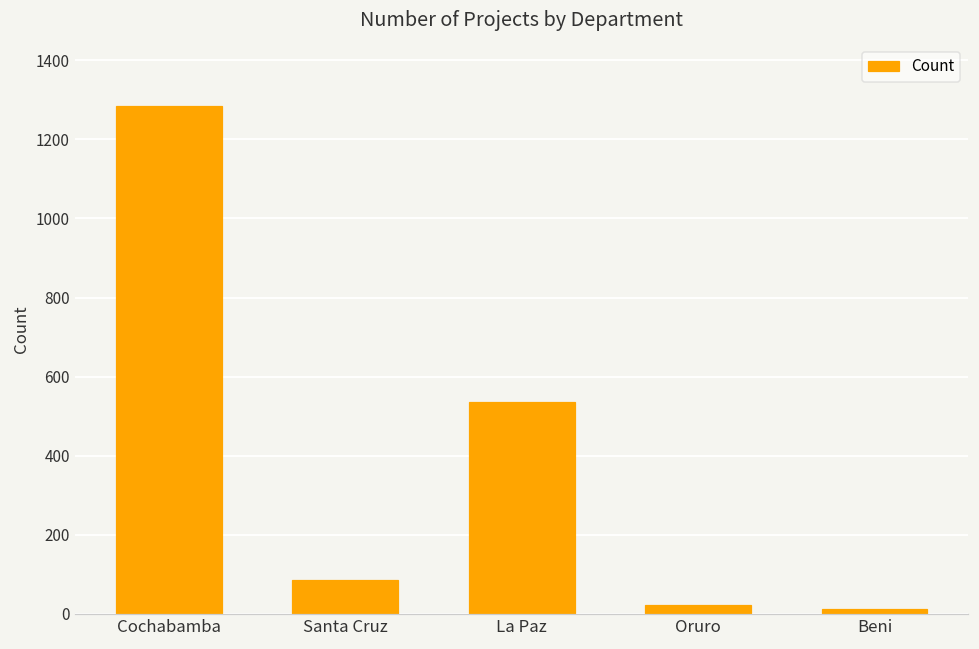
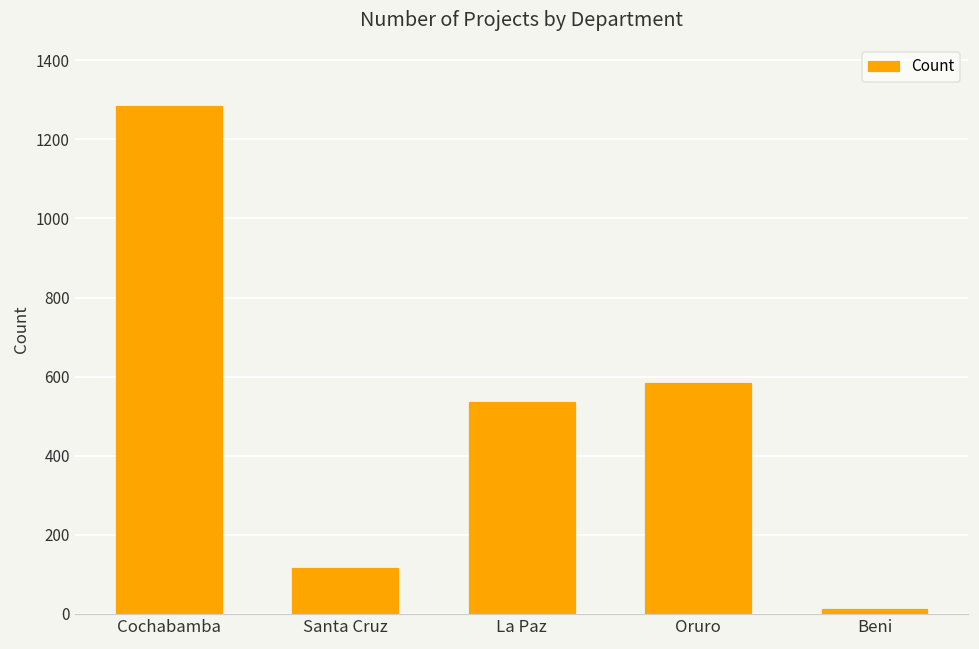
Santa Cruz: 90 -> 120
Oruro: 20 -> 580
